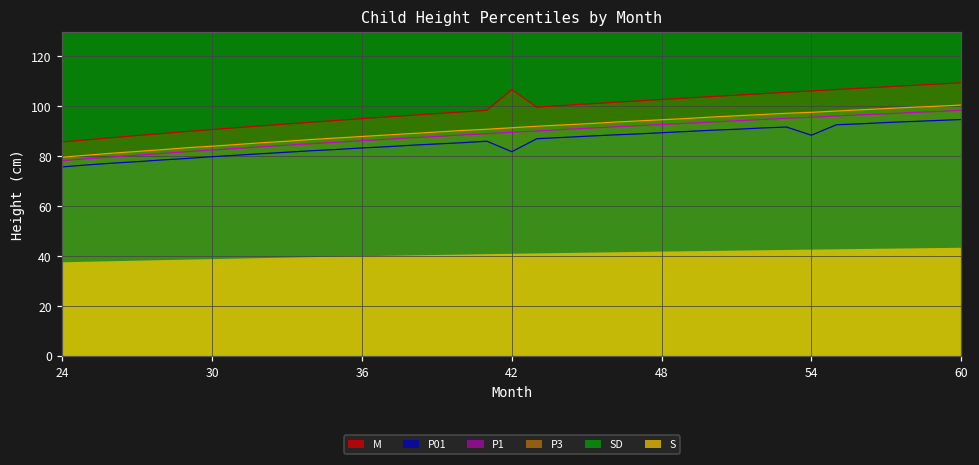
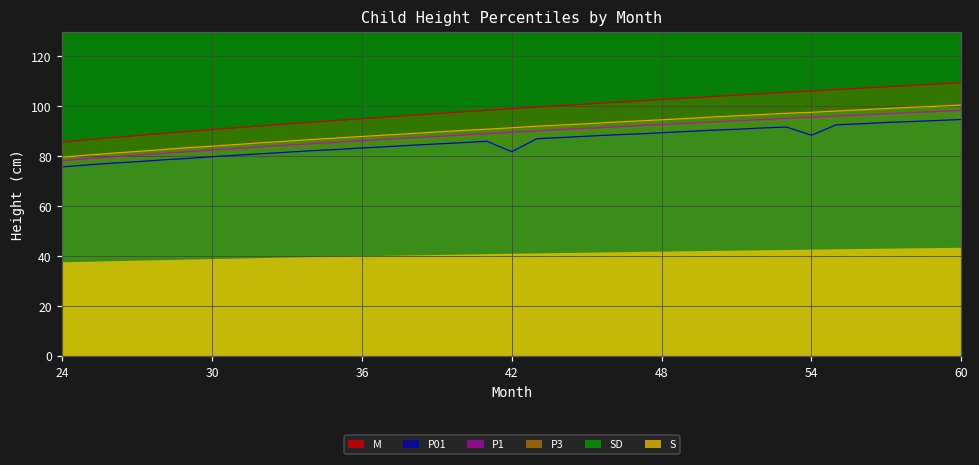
M, 42: 107 -> 99
